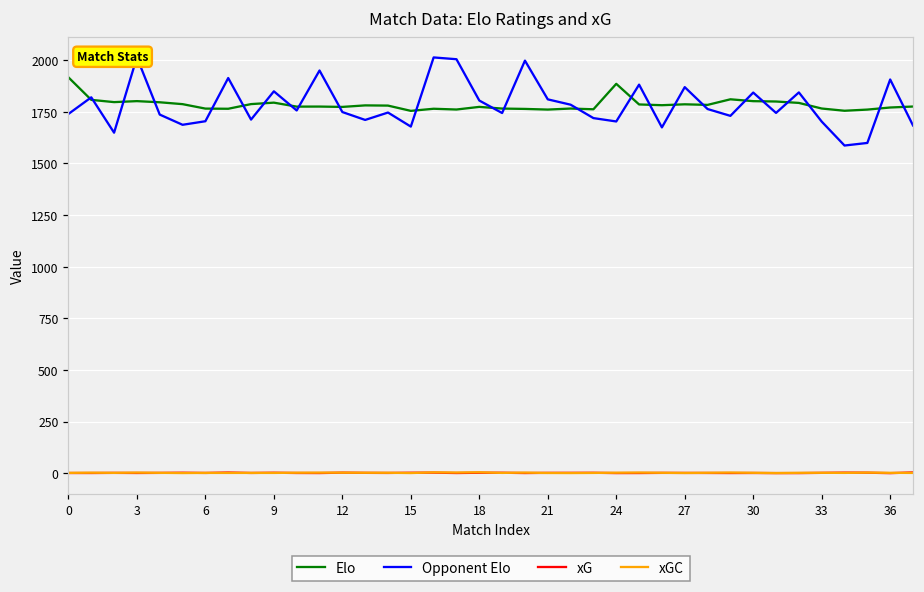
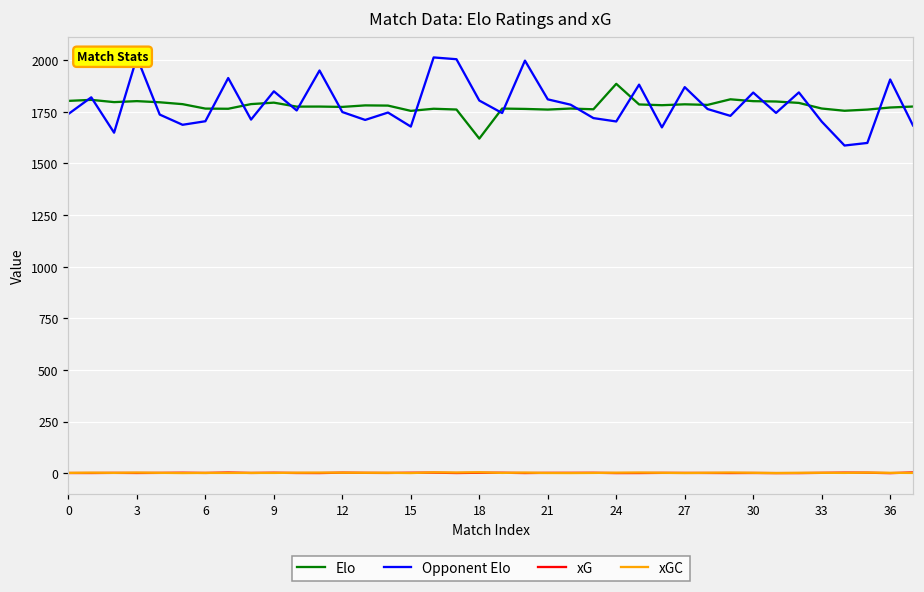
Elo, 0: 1920 -> 1800
Elo, 18: 1770 -> 1620
